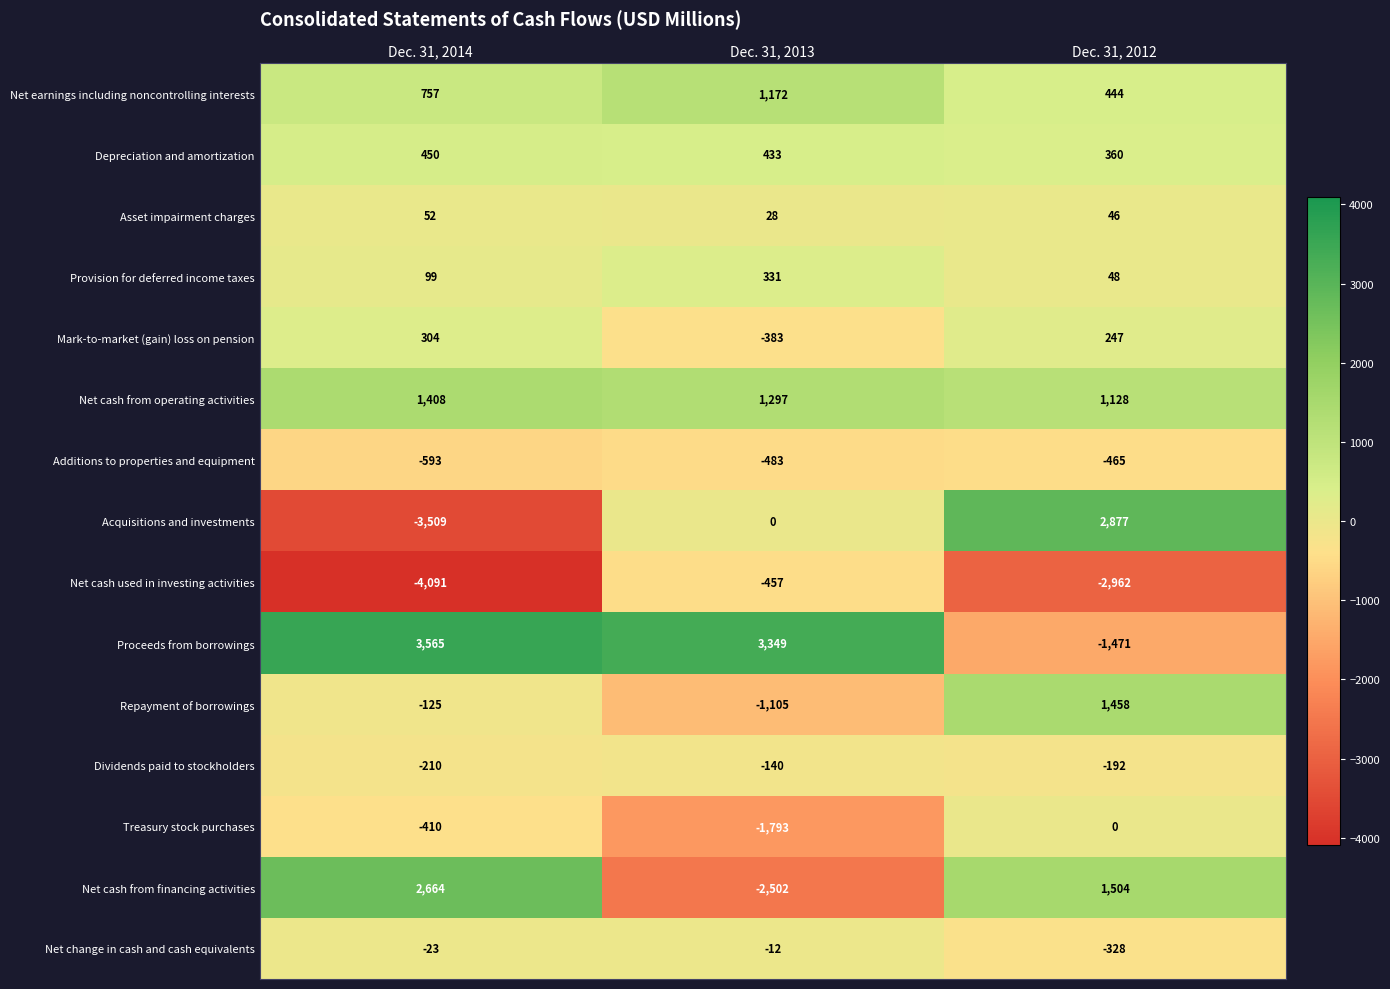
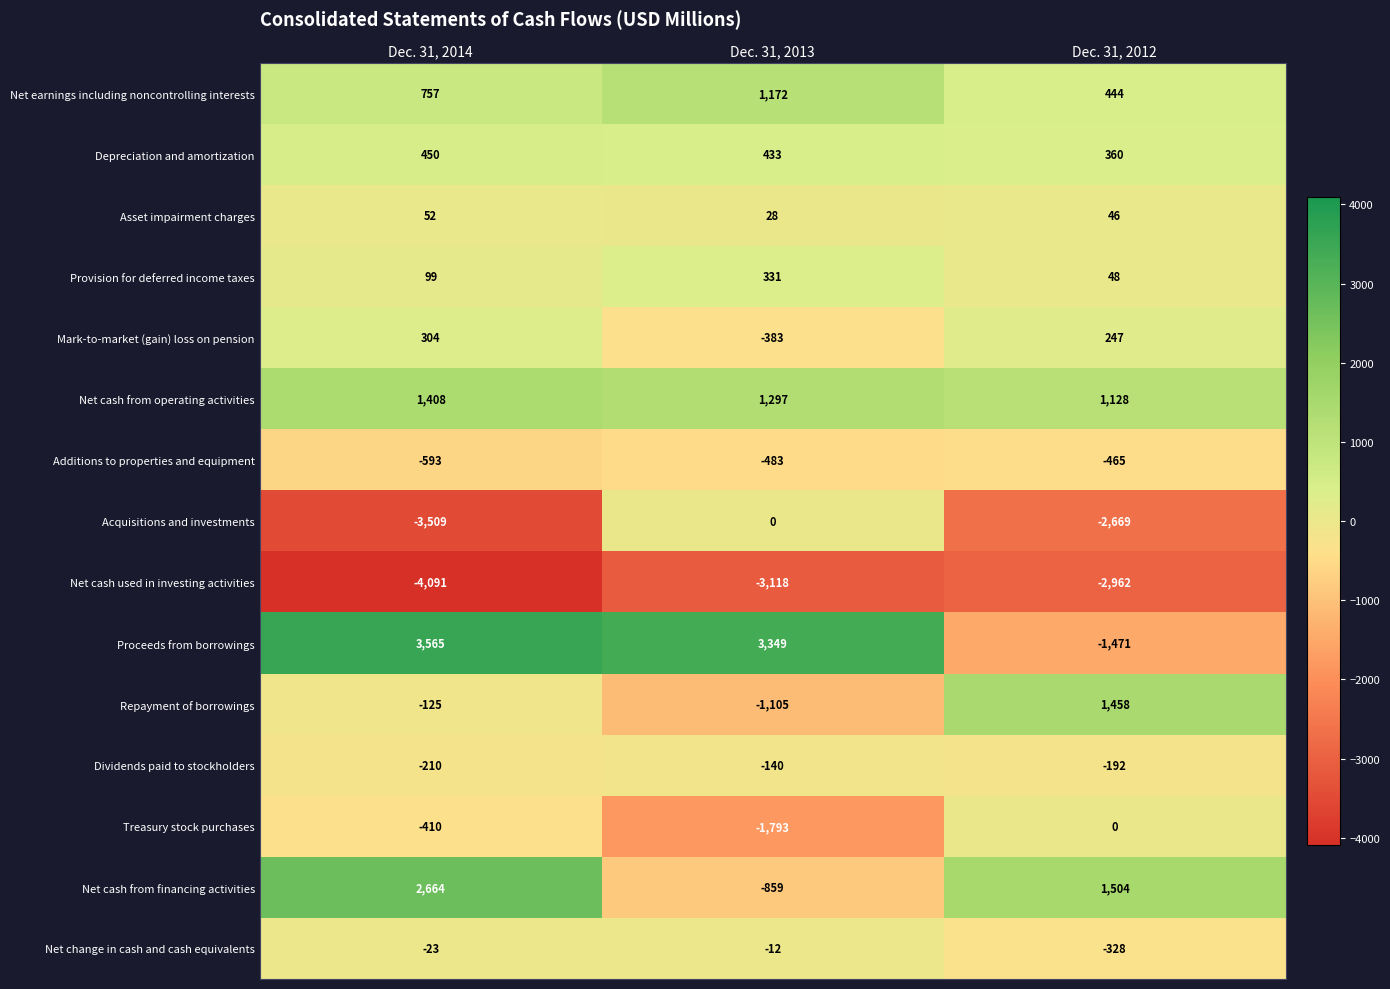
Acquisitions and investments, Dec. 31, 2012: 2,877 -> -2,669
Net cash used in investing activities, Dec. 31, 2013: -457 -> -3,118
Net cash from financing activities, Dec. 31, 2013: -2,502 -> -859
